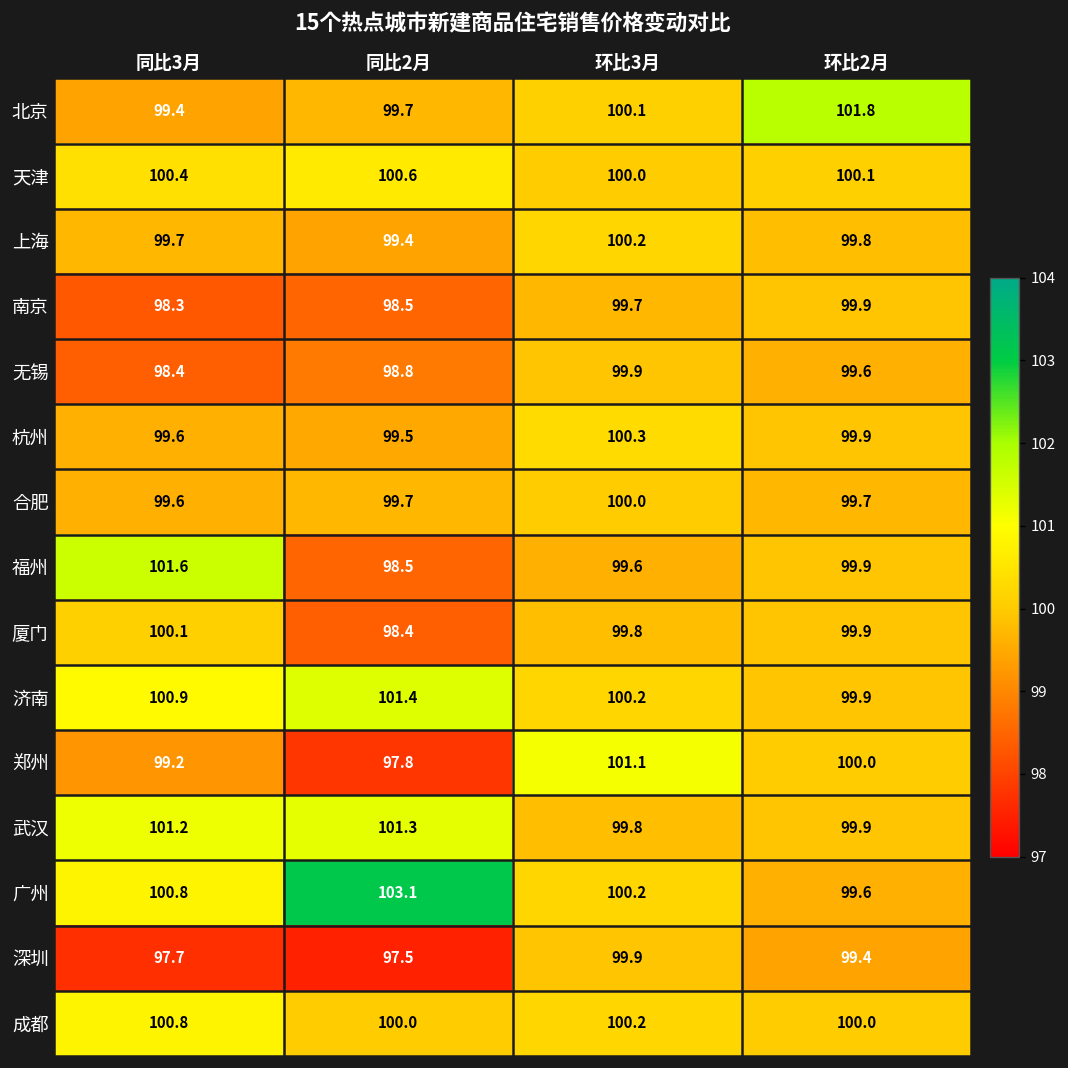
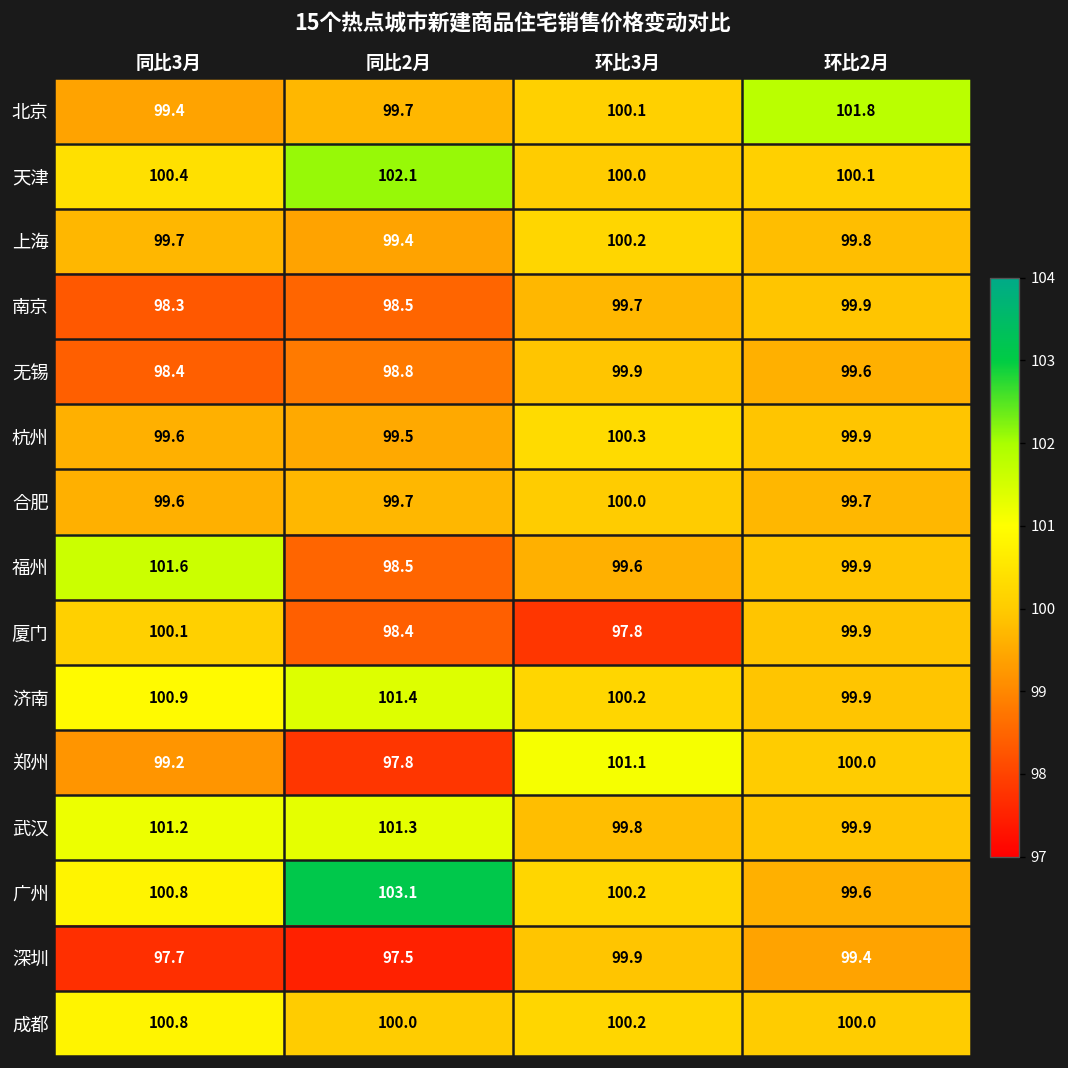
天津, 同比2月: 100.6 -> 102.1
厦门, 环比3月: 99.8 -> 97.8
